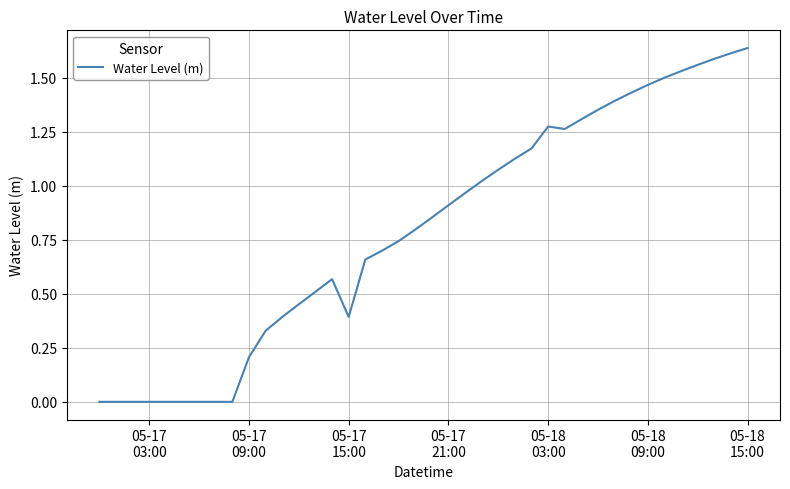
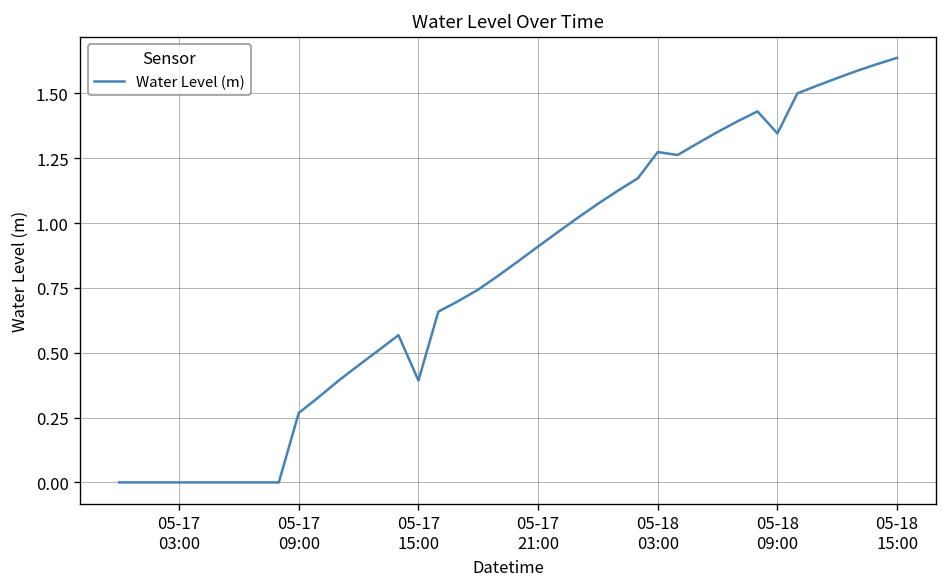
05-17 09:00: 0.21 -> 0.27
05-18 09:00: 1.47 -> 1.35
